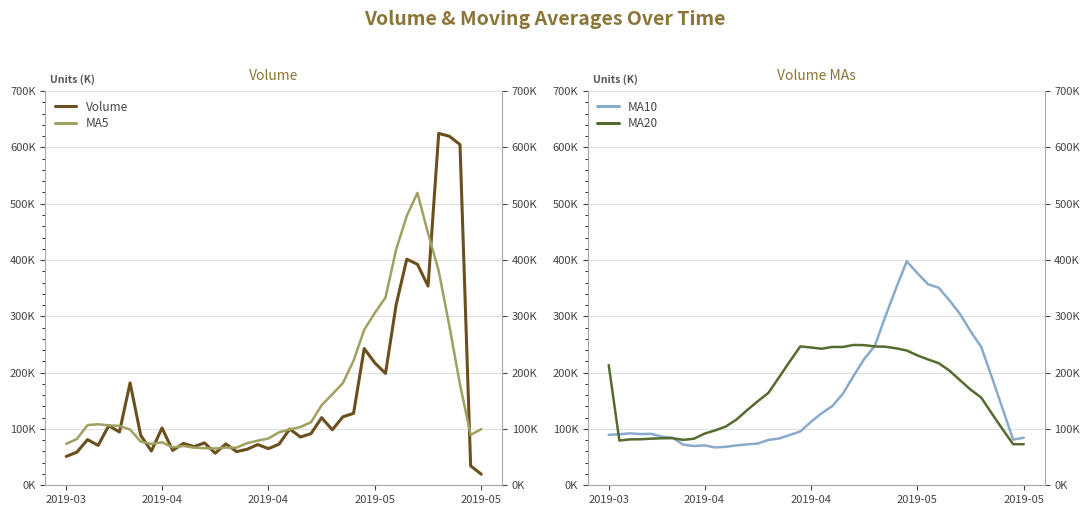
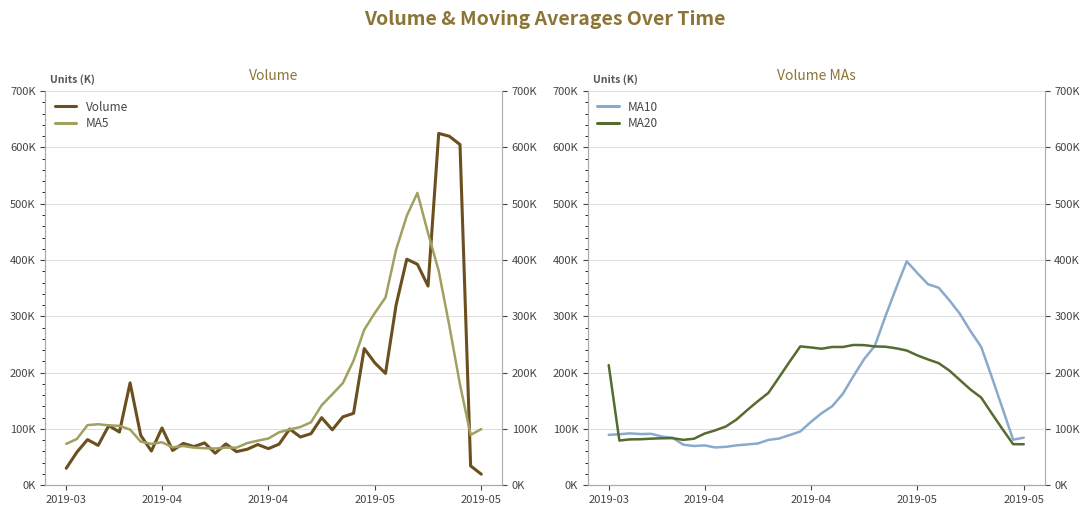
Volume, Volume, 2019-03: 50000 -> 30000
